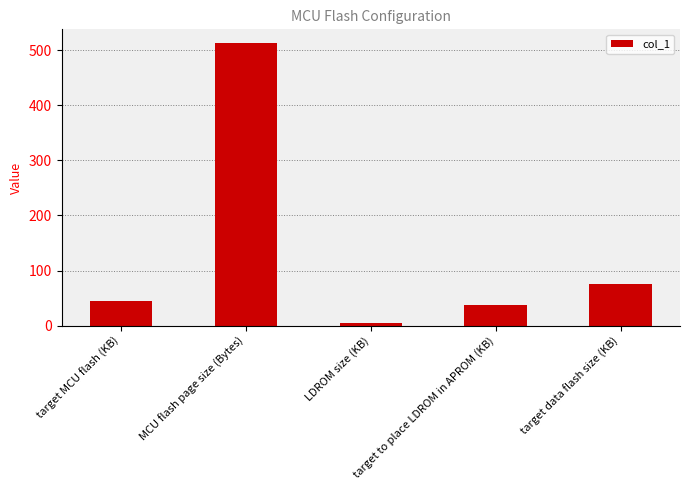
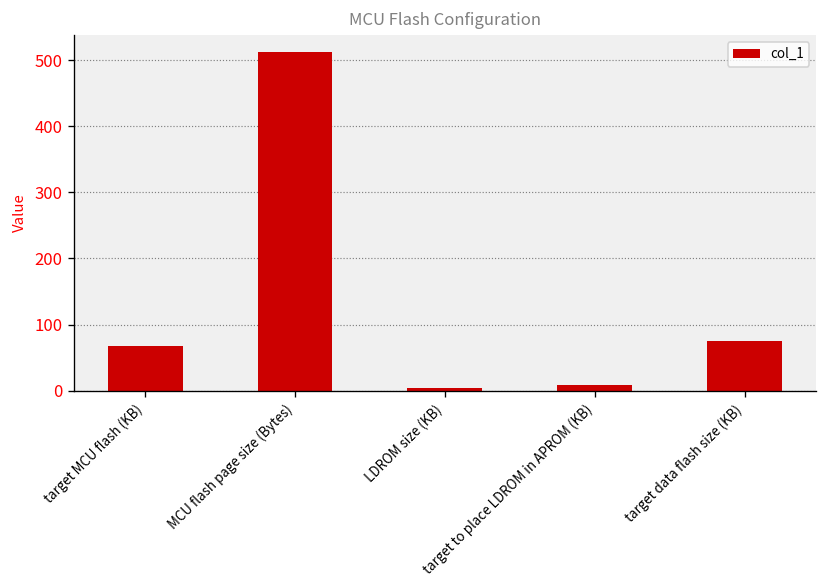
target MCU flash (KB): 50 -> 70
target to place LDROM in APROM (KB): 40 -> 10
